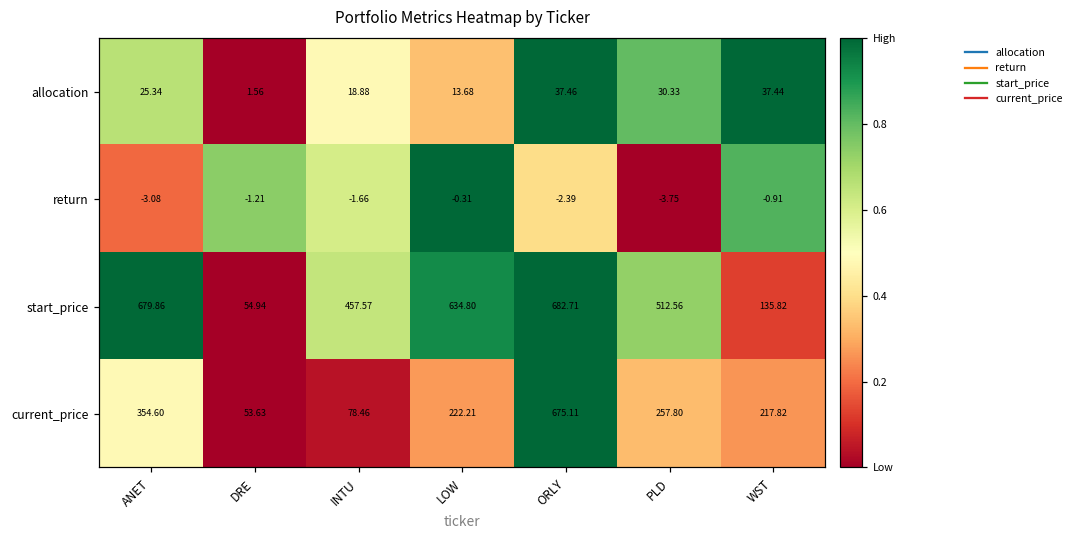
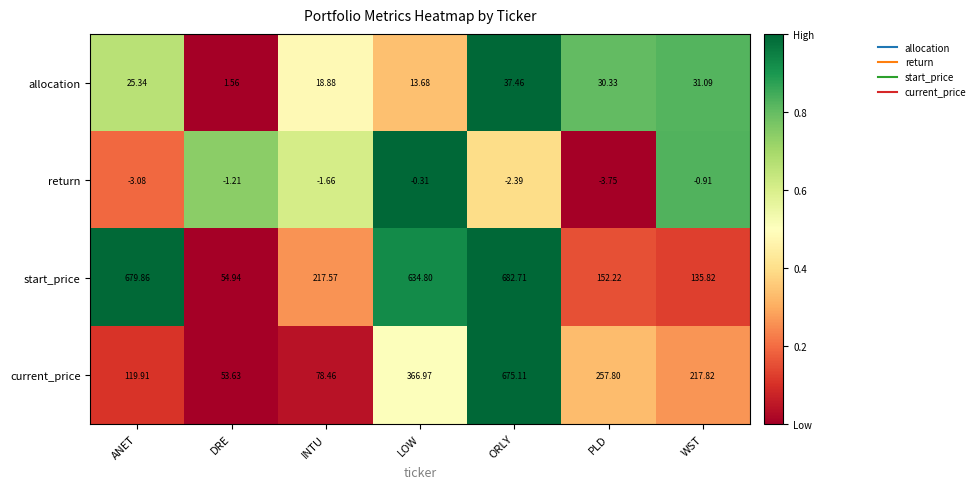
allocation, WST: 37.44 -> 31.09
start_price, INTU: 457.57 -> 217.57
start_price, PLD: 512.56 -> 152.22
current_price, ANET: 354.60 -> 119.91
current_price, LOW: 222.21 -> 366.97
